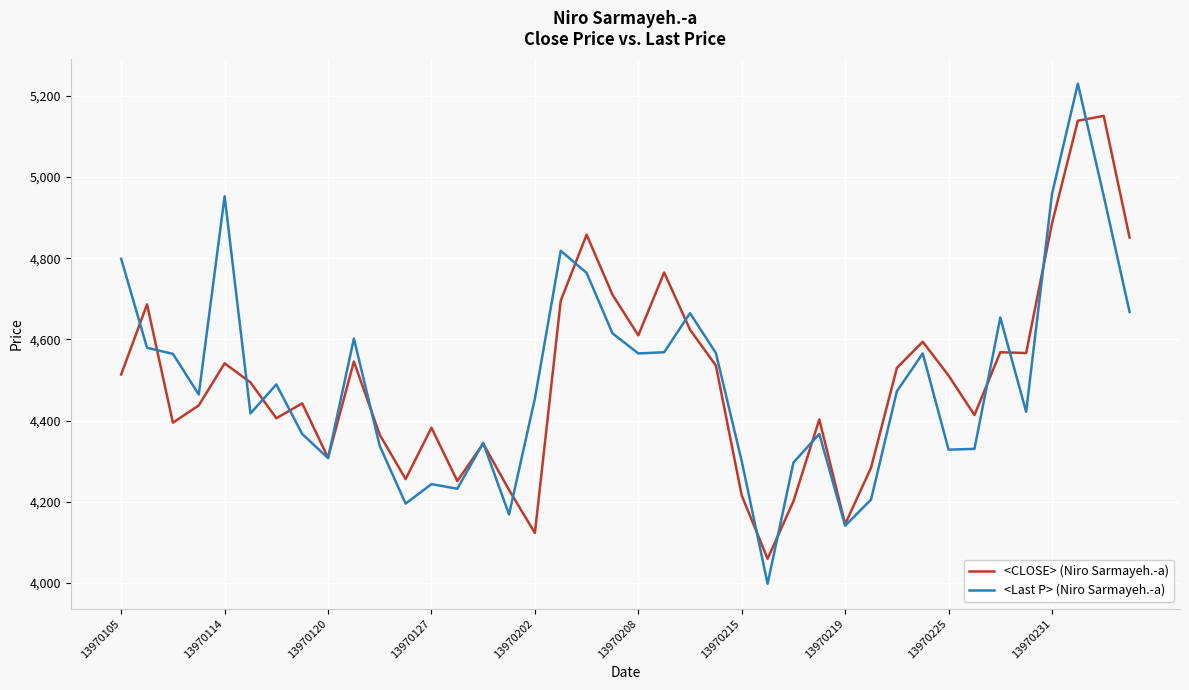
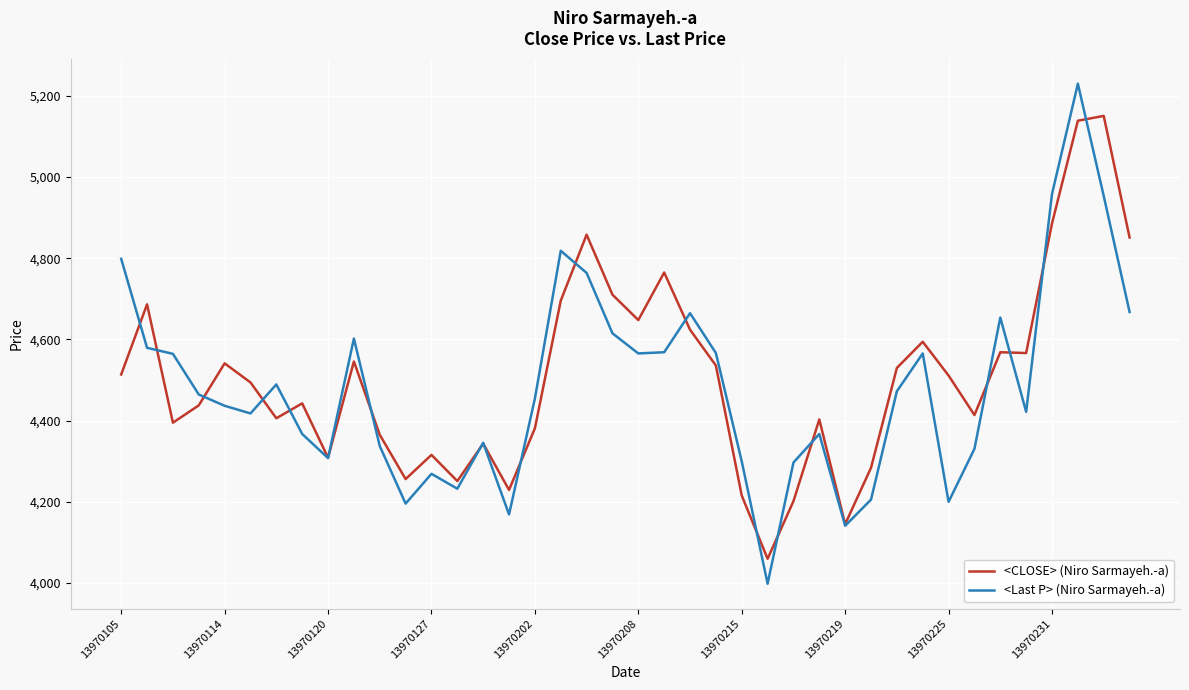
<Last P> (Niro Sarmayeh.-a), 13970114: 4,950 -> 4,440
<CLOSE> (Niro Sarmayeh.-a), 13970127: 4,380 -> 4,320
<Last P> (Niro Sarmayeh.-a), 13970127: 4,240 -> 4,270
<CLOSE> (Niro Sarmayeh.-a), 13970202: 4,120 -> 4,380
<CLOSE> (Niro Sarmayeh.-a), 13970208: 4,610 -> 4,650
<Last P> (Niro Sarmayeh.-a), 13970225: 4,330 -> 4,200
